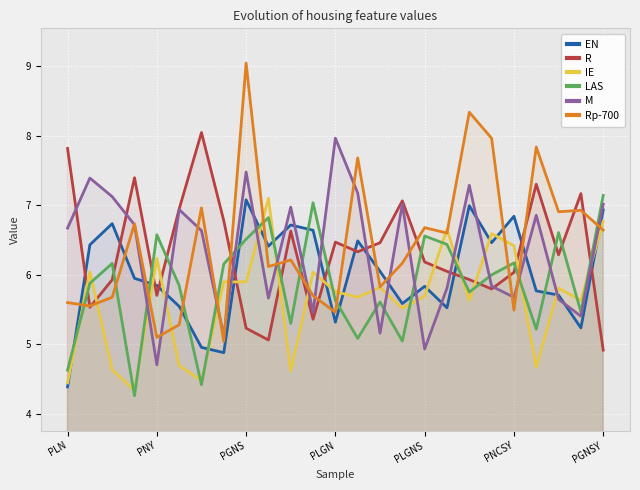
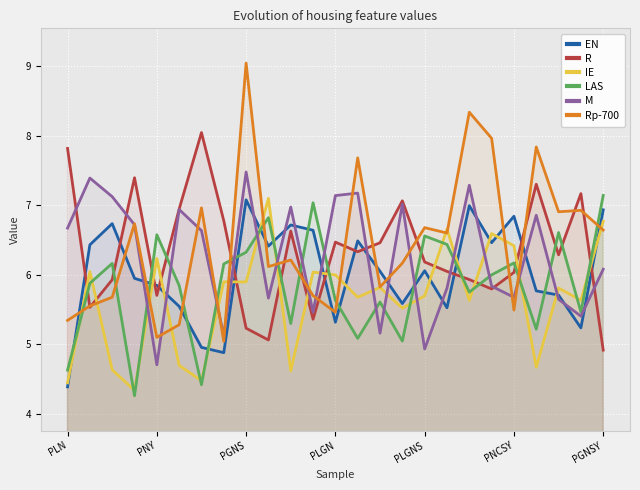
Rp-700, PLN: 5.6 -> 5.3
LAS, PGNS: 6.5 -> 6.3
IE, PLGN: 5.8 -> 6.0
M, PLGN: 8.0 -> 7.1
EN, PLGNS: 5.8 -> 6.1
M, PGNSY: 7.0 -> 6.1
